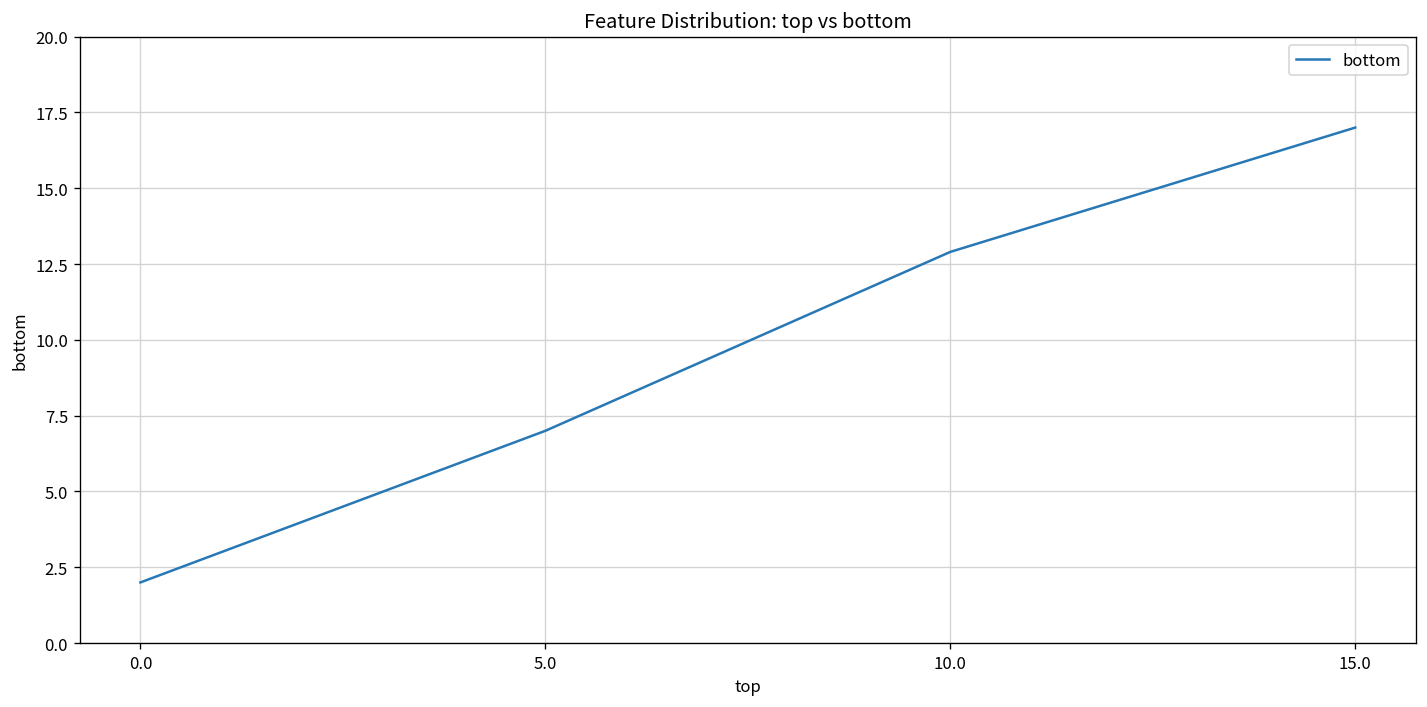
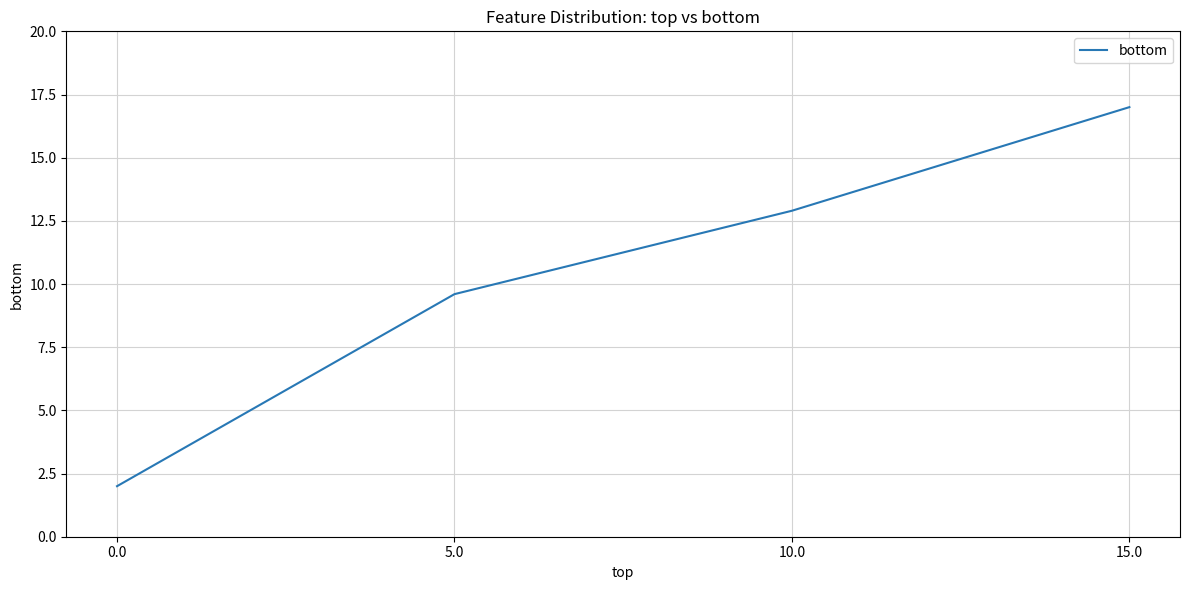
5.0: 7.0 -> 9.6
